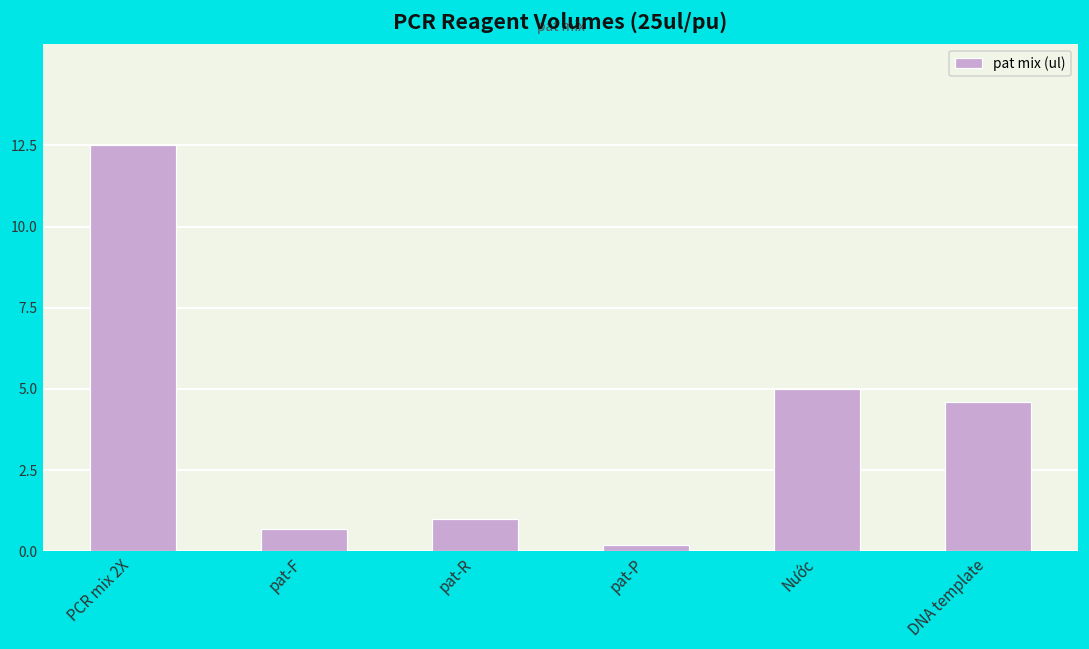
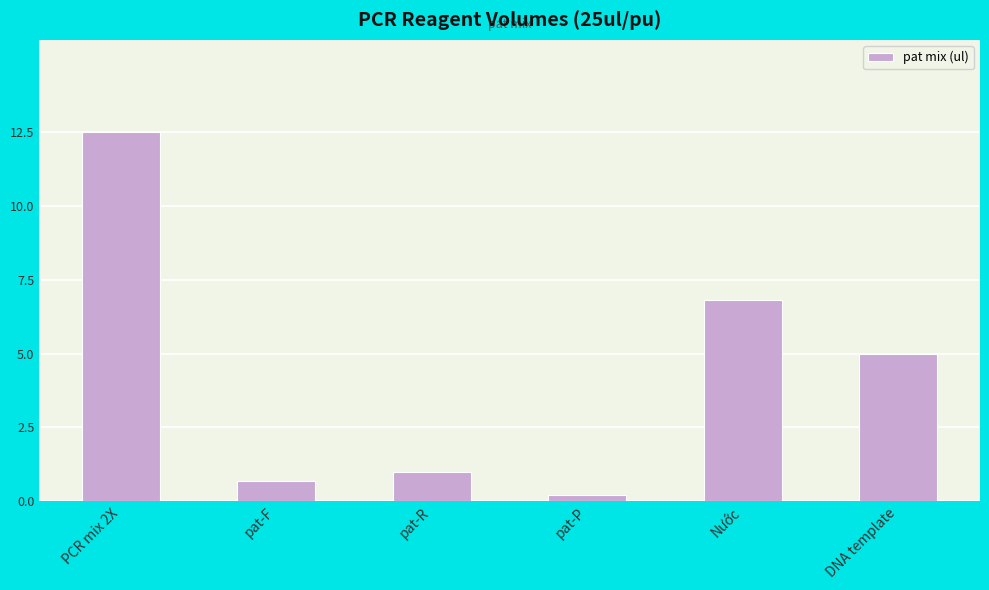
Nước: 5.0 -> 6.8
DNA template: 4.6 -> 5.0
